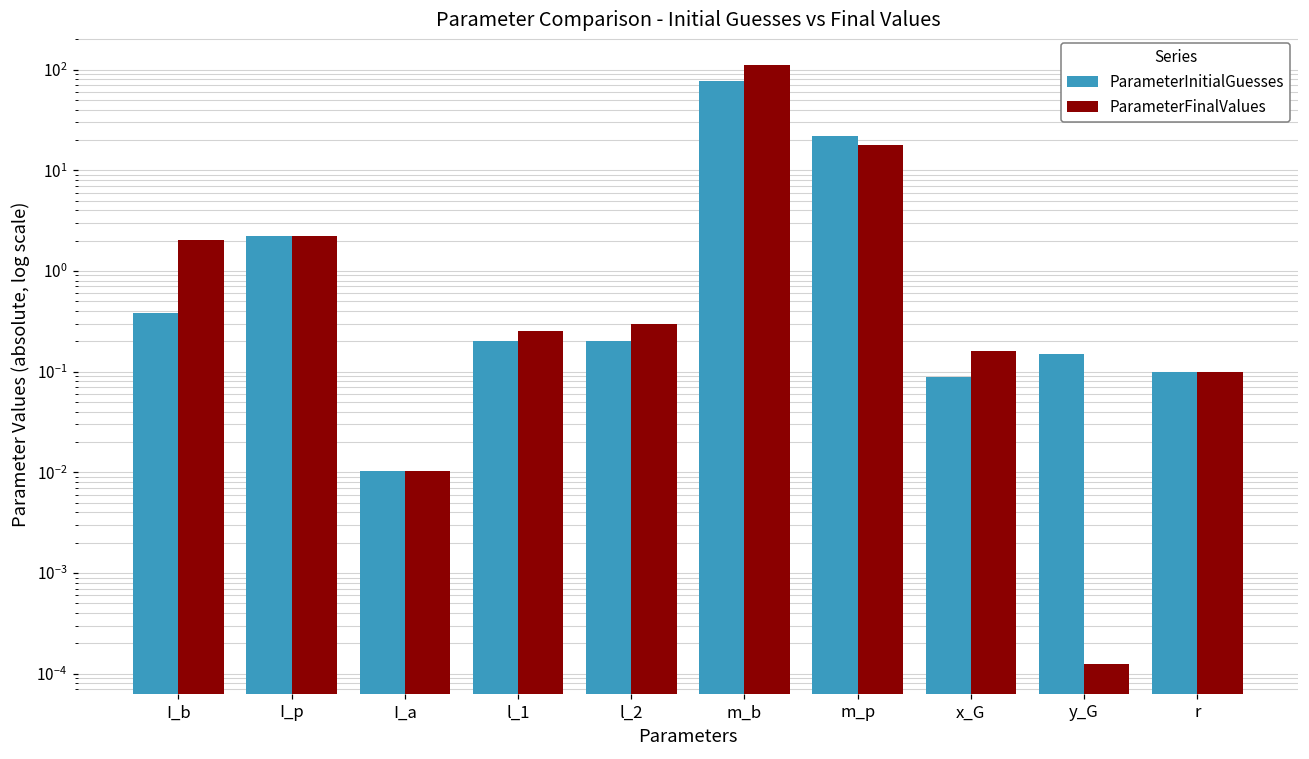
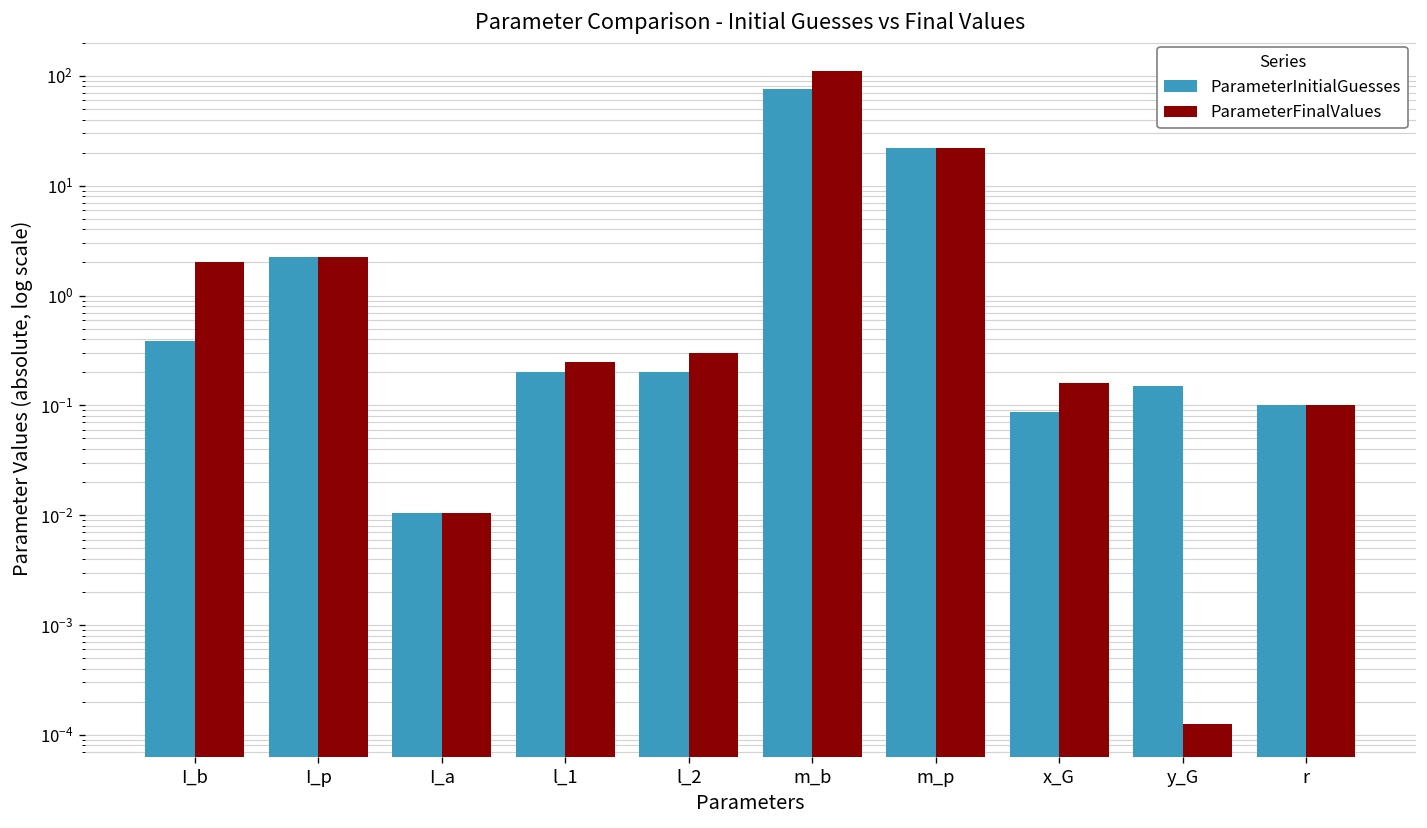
ParameterFinalValues, m_p: 18 -> 22
